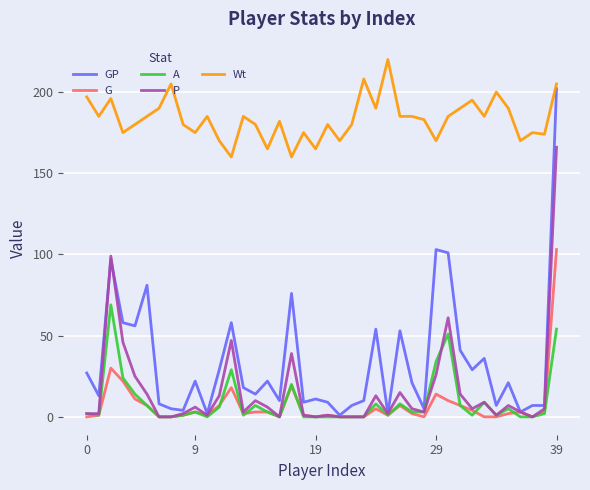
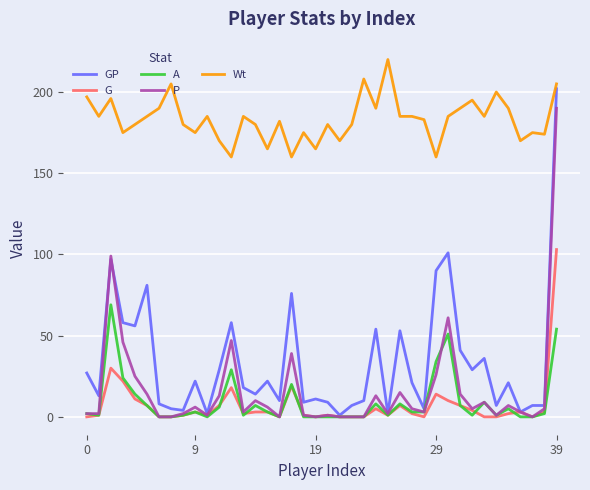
GP, 29: 103 -> 90
Wt, 29: 170 -> 160
P, 39: 166 -> 190
